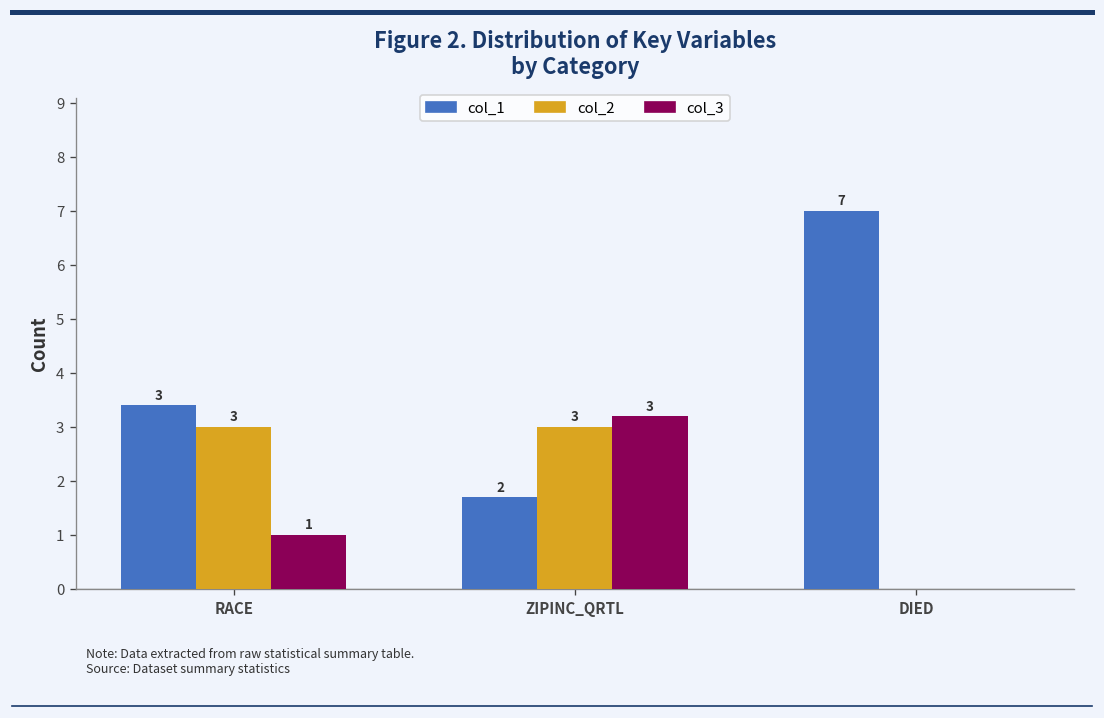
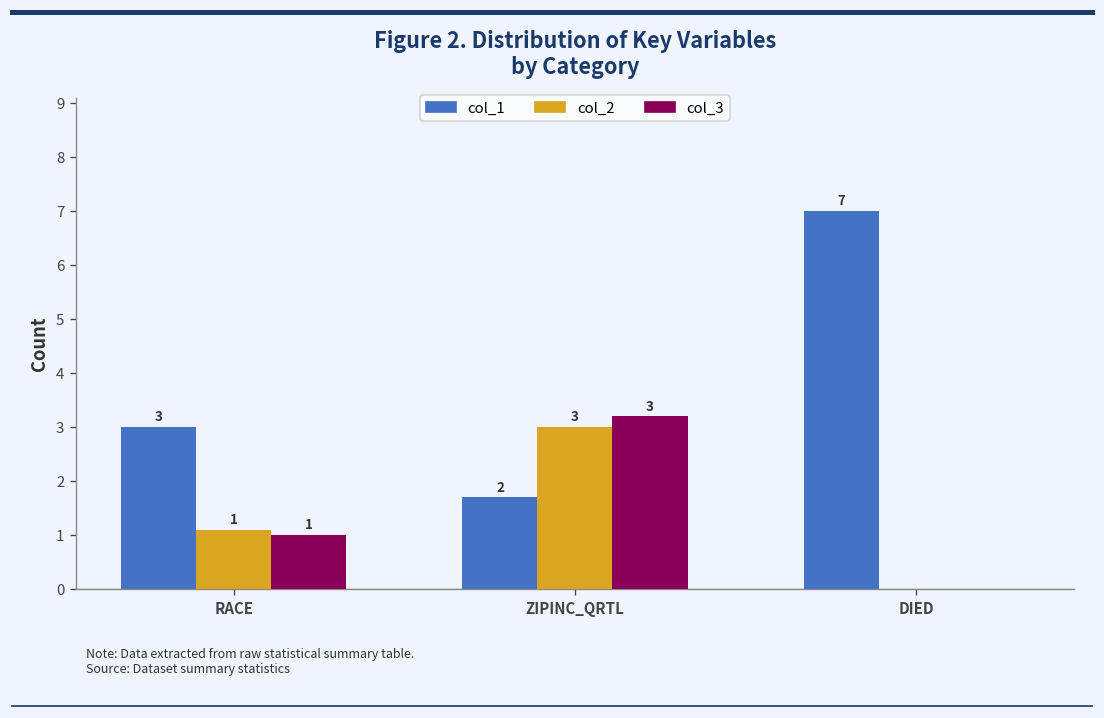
col_1, RACE: 3.4 -> 3.0
col_2, RACE: 3 -> 1
